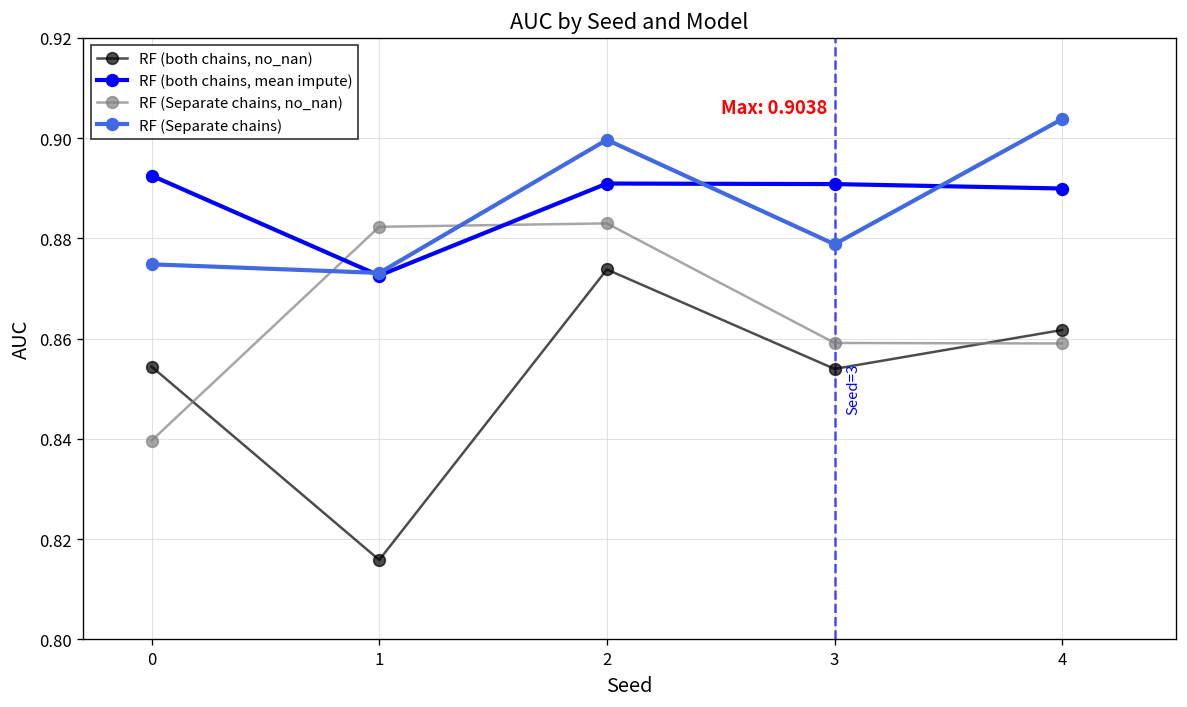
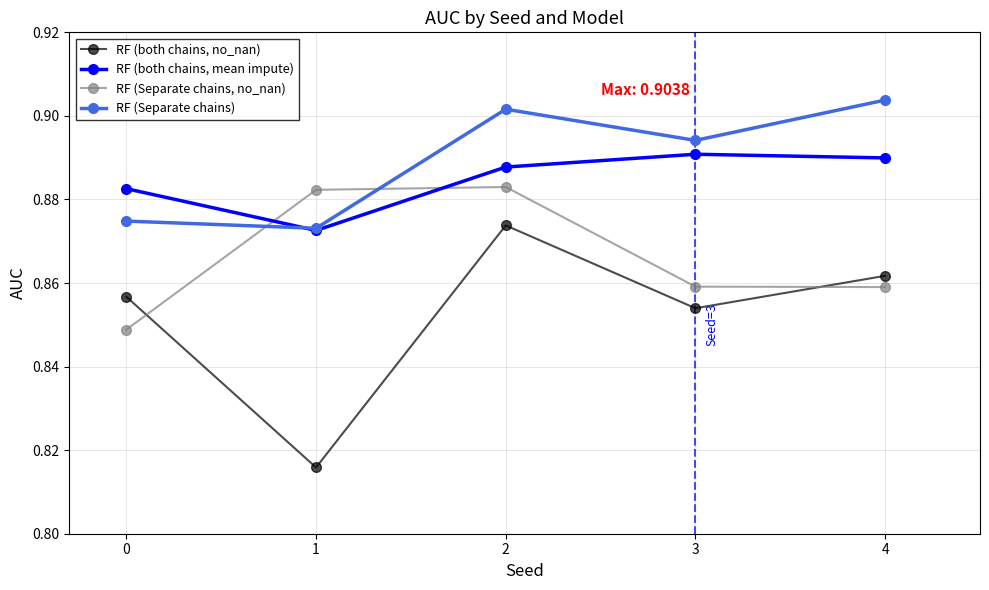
RF (both chains, no_nan), 0: 0.854 -> 0.857
RF (both chains, mean impute), 0: 0.893 -> 0.883
RF (Separate chains, no_nan), 0: 0.840 -> 0.849
RF (both chains, mean impute), 2: 0.891 -> 0.888
RF (Separate chains), 2: 0.900 -> 0.902
RF (Separate chains), 3: 0.879 -> 0.894
